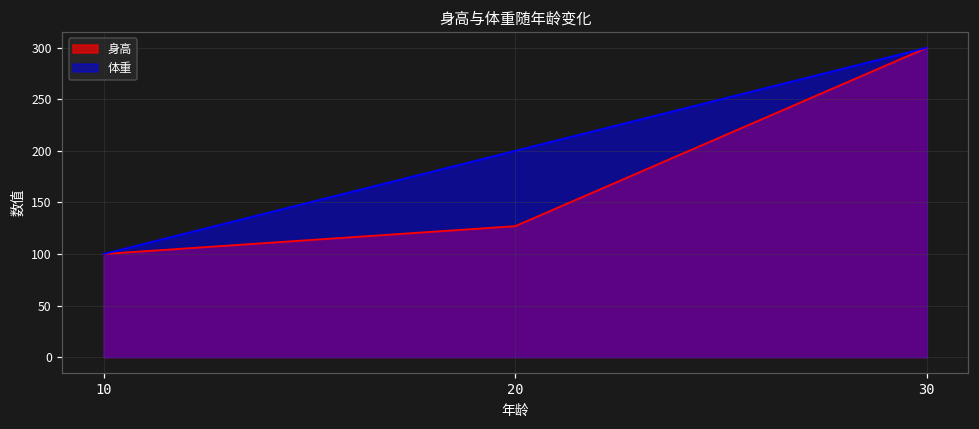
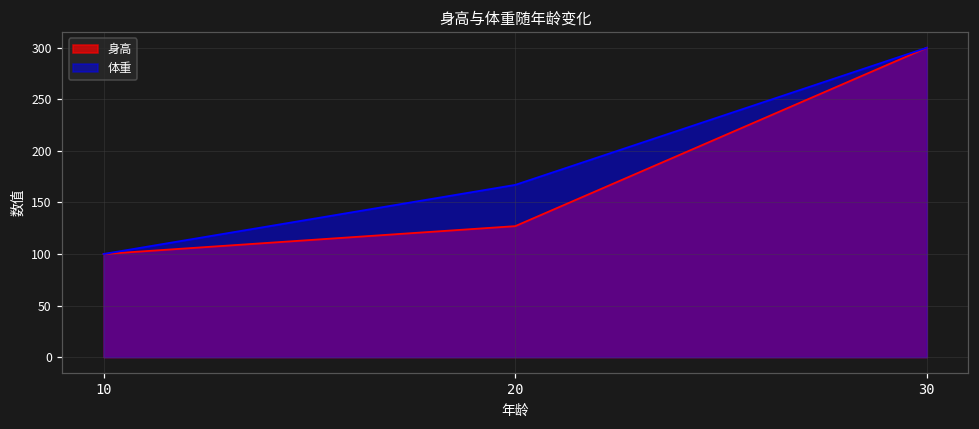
体重, 20: 200 -> 170
